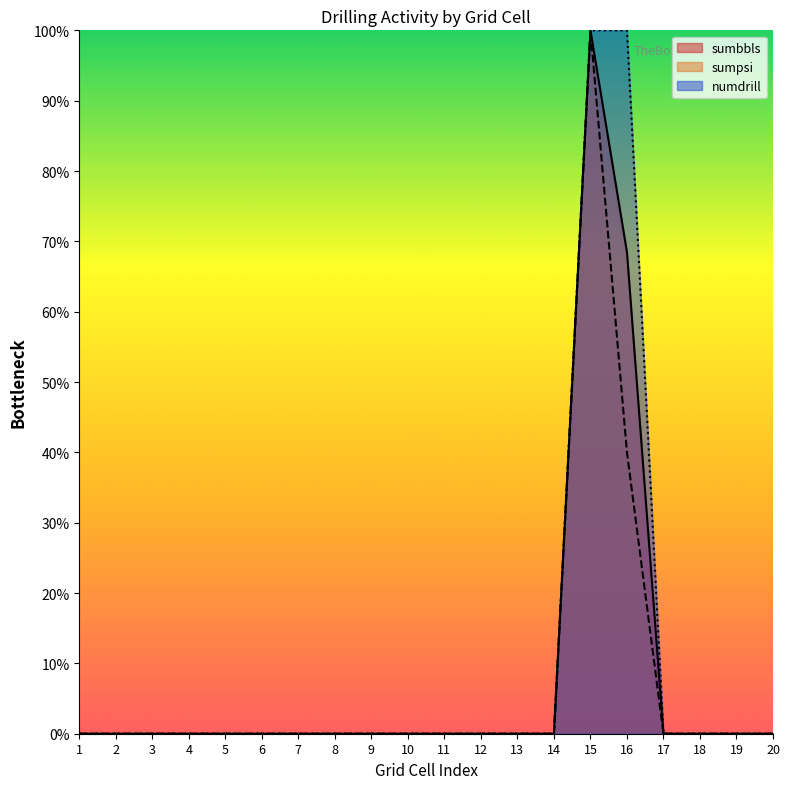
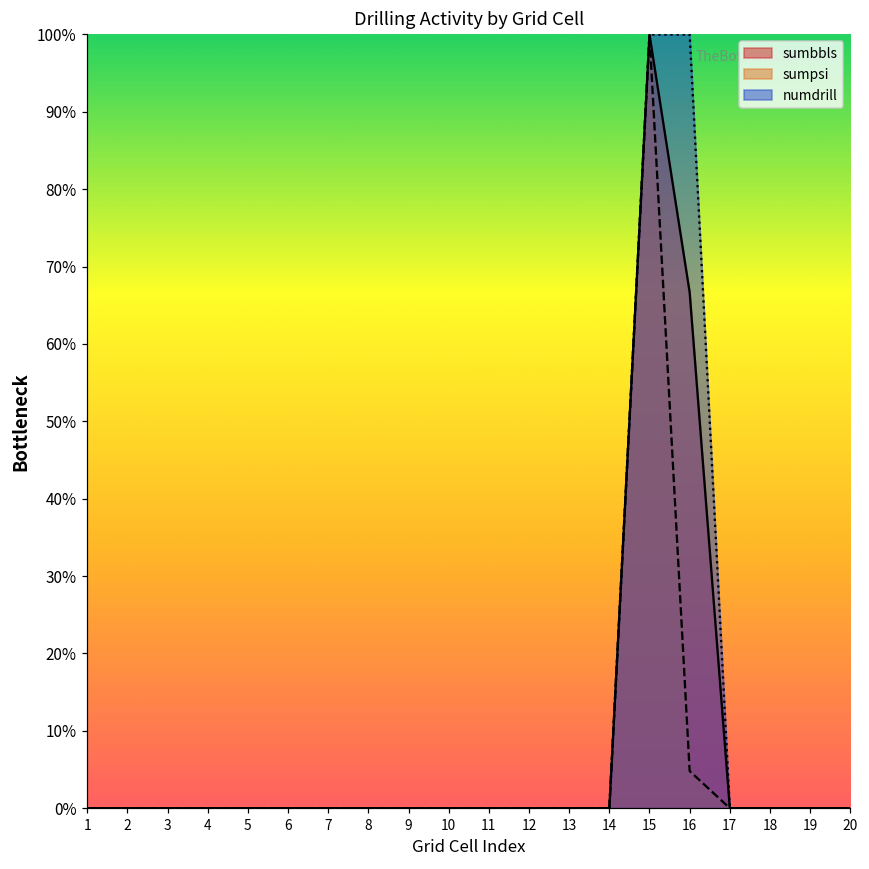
sumbbls, 16: 68% -> 67%
sumpsi, 16: 40% -> 5%
